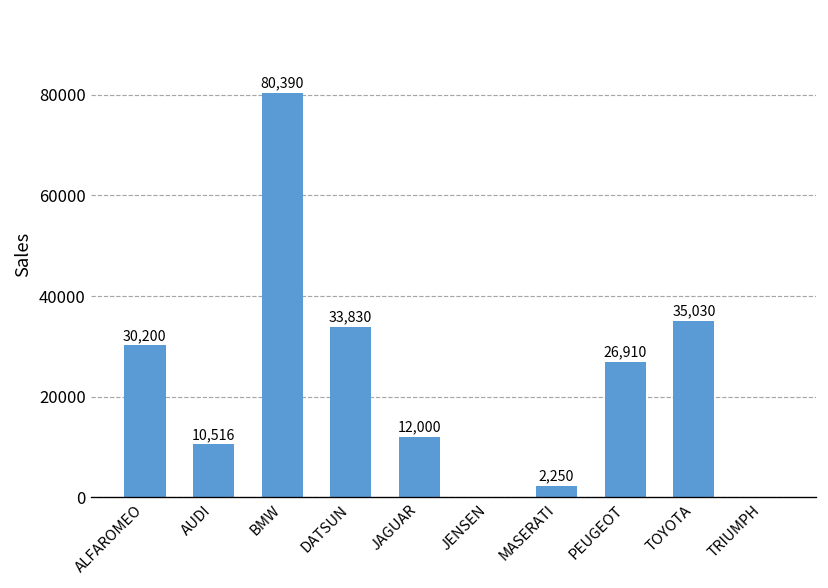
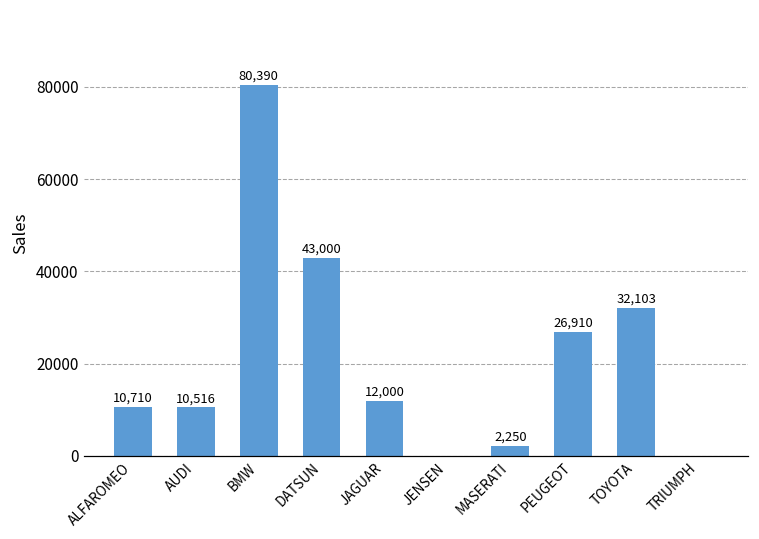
ALFAROMEO: 30,200 -> 10,710
DATSUN: 33,830 -> 43,000
TOYOTA: 35,030 -> 32,103
